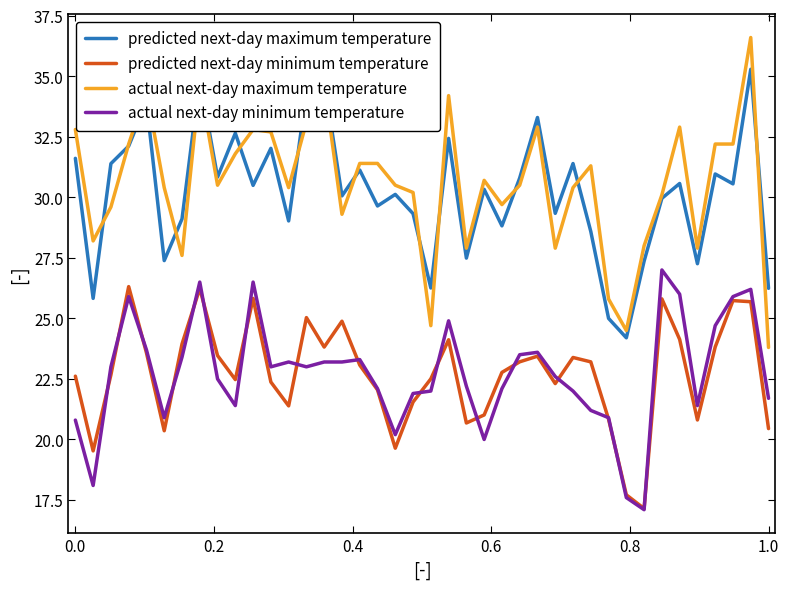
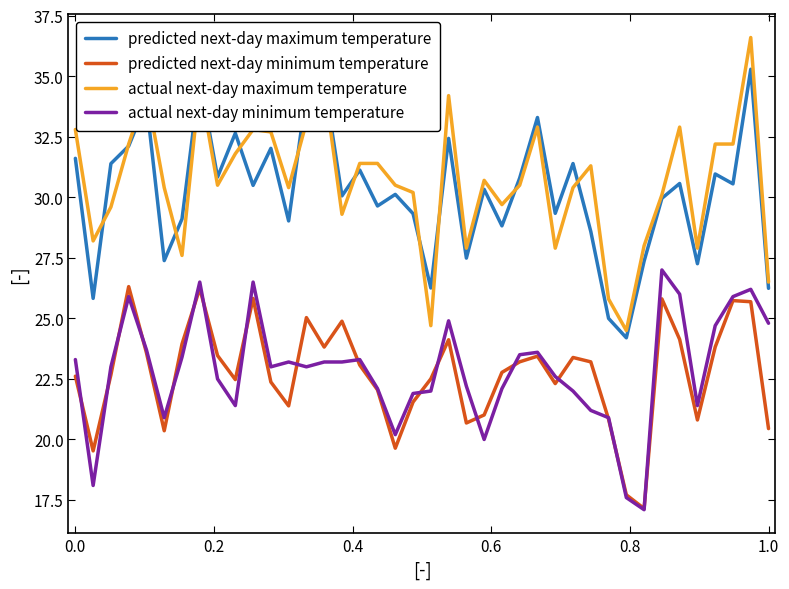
actual next-day minimum temperature, 0.0: 20.8 -> 23.3
actual next-day maximum temperature, 1.0: 23.8 -> 26.5
actual next-day minimum temperature, 1.0: 21.7 -> 24.8
